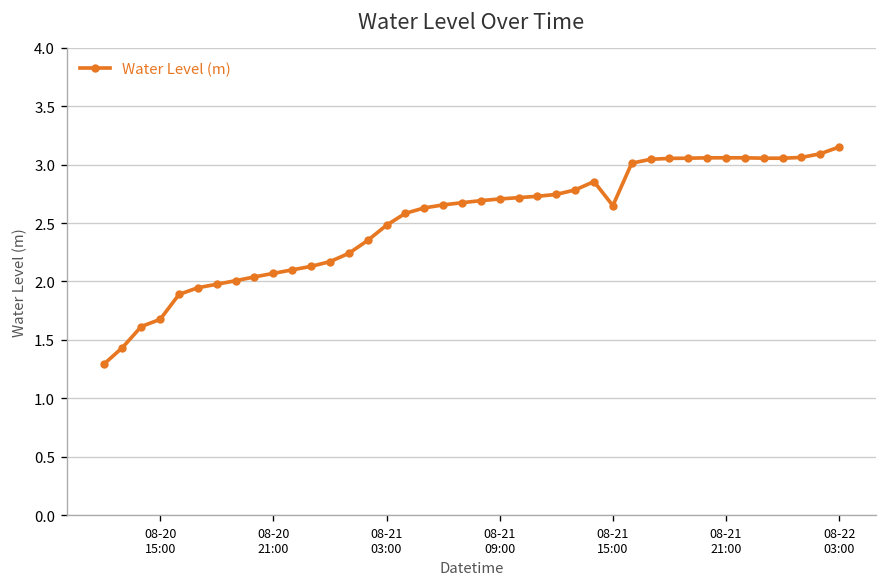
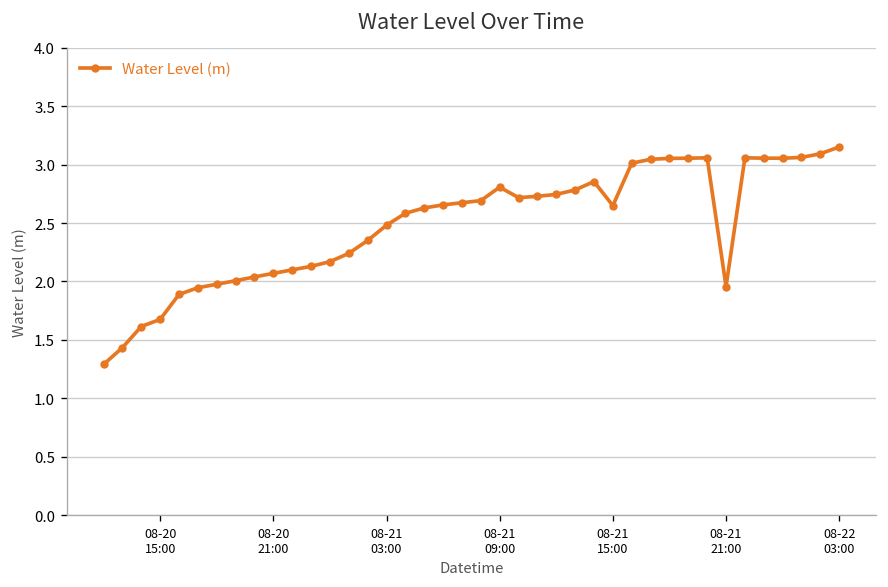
08-21 09:00: 2.7 -> 2.8
08-21 21:00: 3.1 -> 2.0
